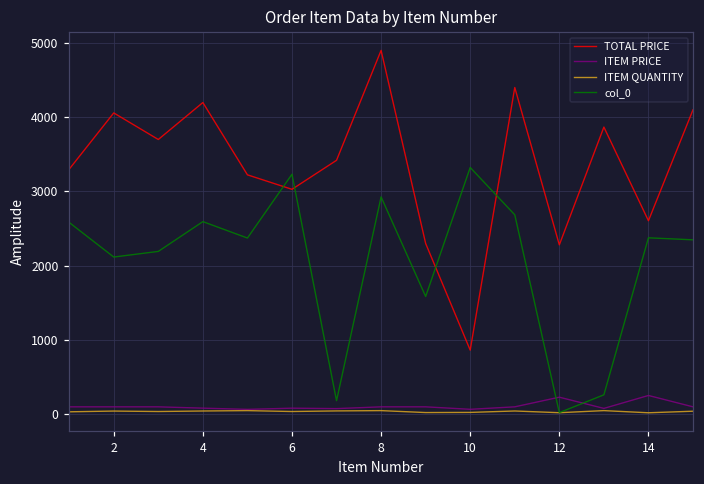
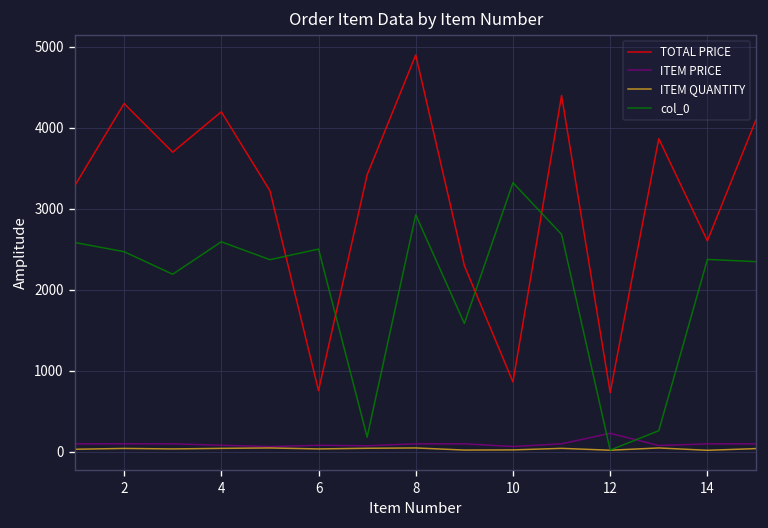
TOTAL PRICE, 2: 4100 -> 4300
col_0, 2: 2100 -> 2500
TOTAL PRICE, 6: 3000 -> 800
col_0, 6: 3200 -> 2500
TOTAL PRICE, 12: 2300 -> 700
ITEM PRICE, 14: 300 -> 100
